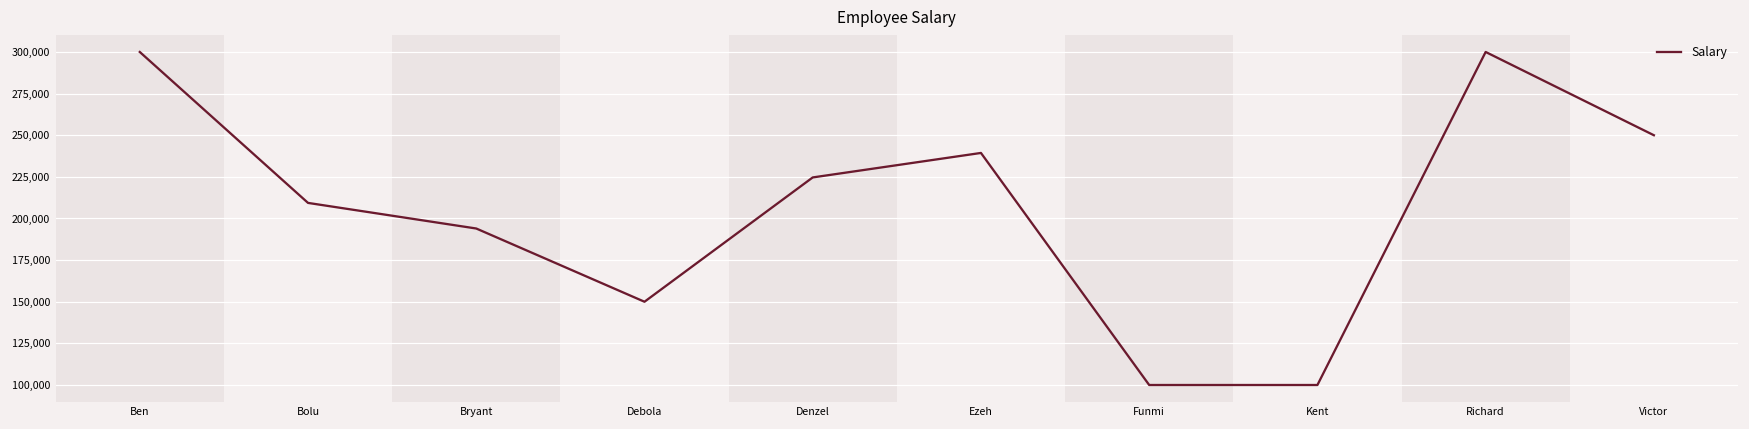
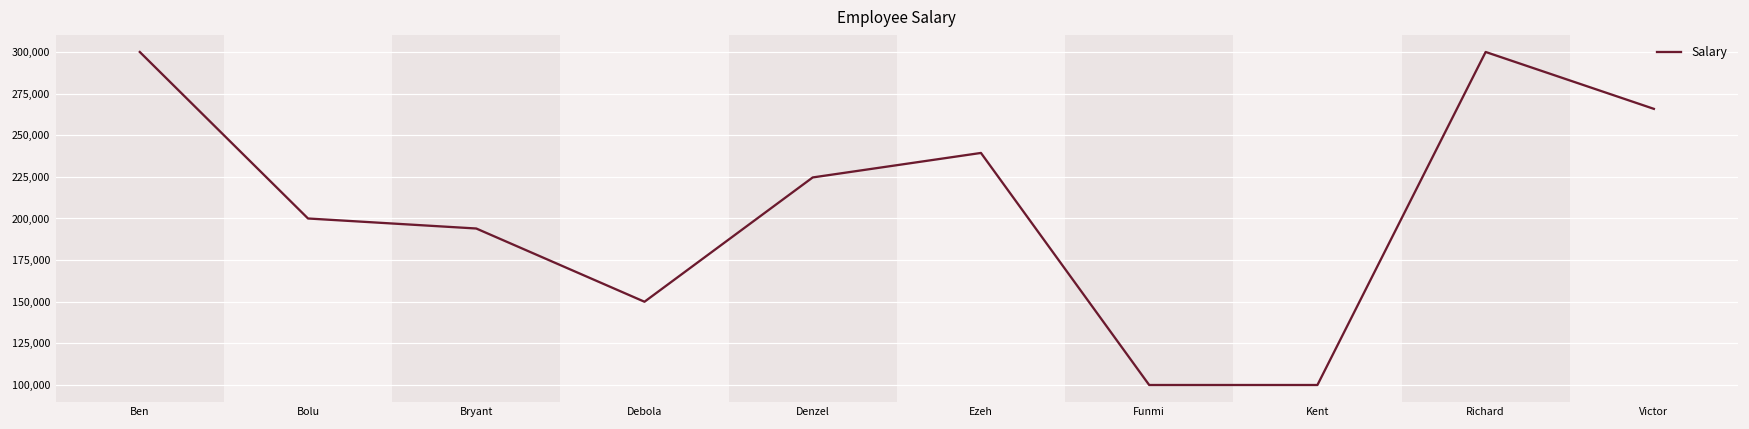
Bolu: 209,000 -> 200,000
Victor: 250,000 -> 266,000
